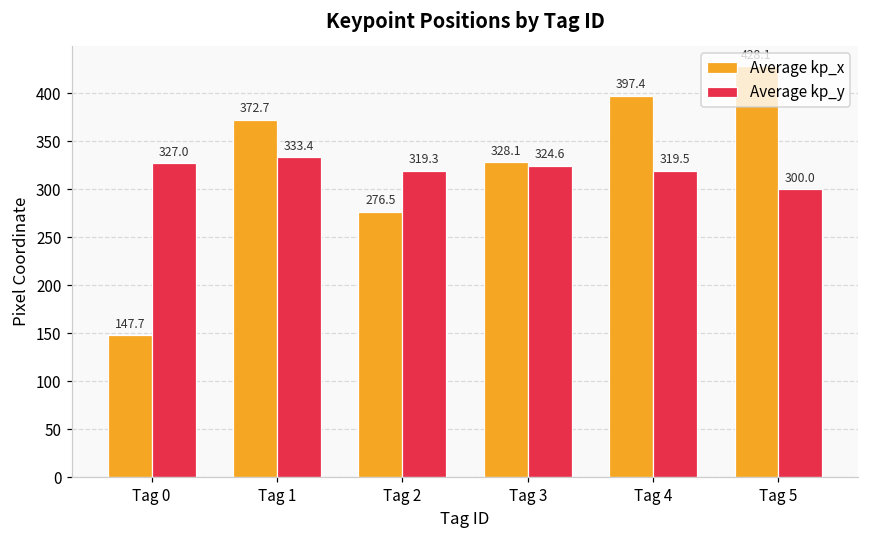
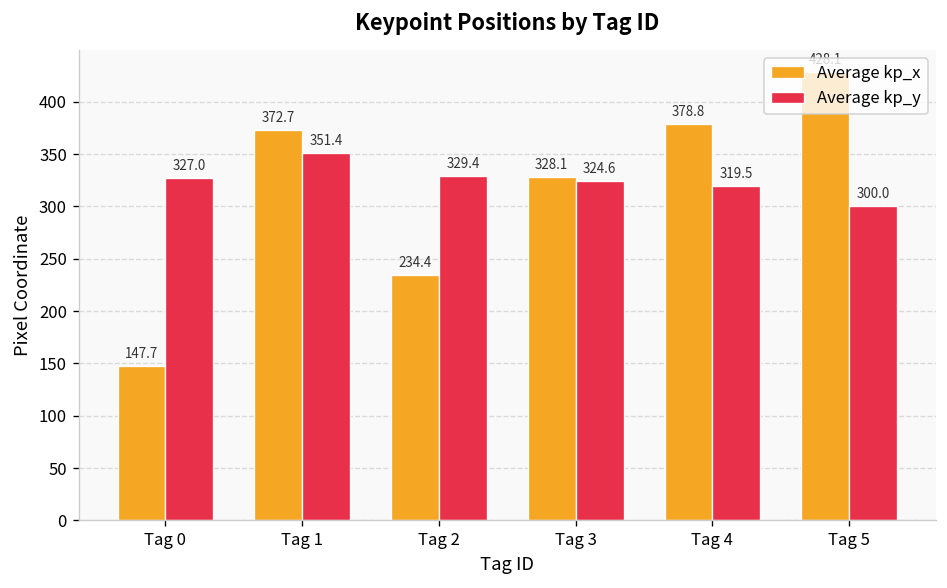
Average kp_y, Tag 1: 333.4 -> 351.4
Average kp_x, Tag 2: 276.5 -> 234.4
Average kp_y, Tag 2: 319.3 -> 329.4
Average kp_x, Tag 4: 397.4 -> 378.8
